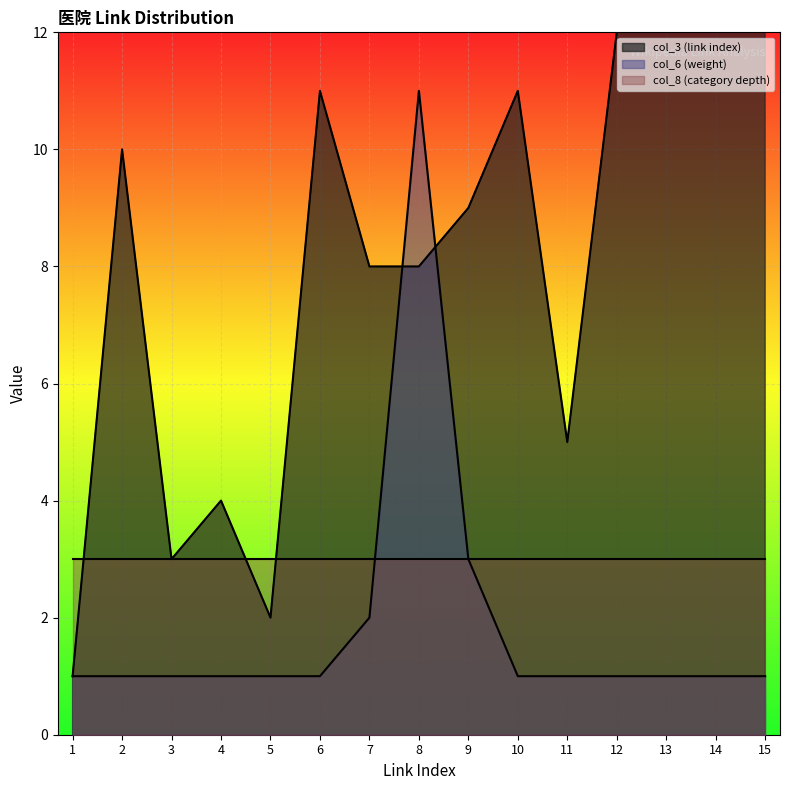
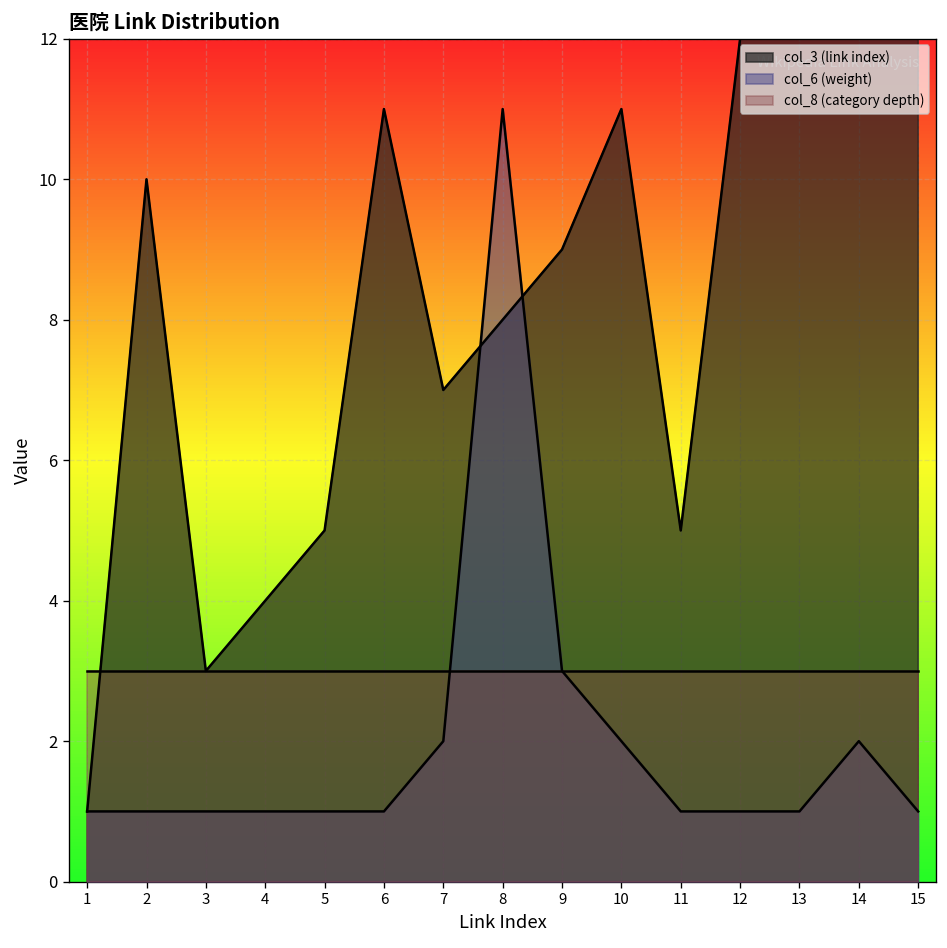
col_3 (link index), 5: 2 -> 5
col_3 (link index), 7: 8 -> 7
col_6 (weight), 10: 1 -> 2
col_6 (weight), 14: 1 -> 2
